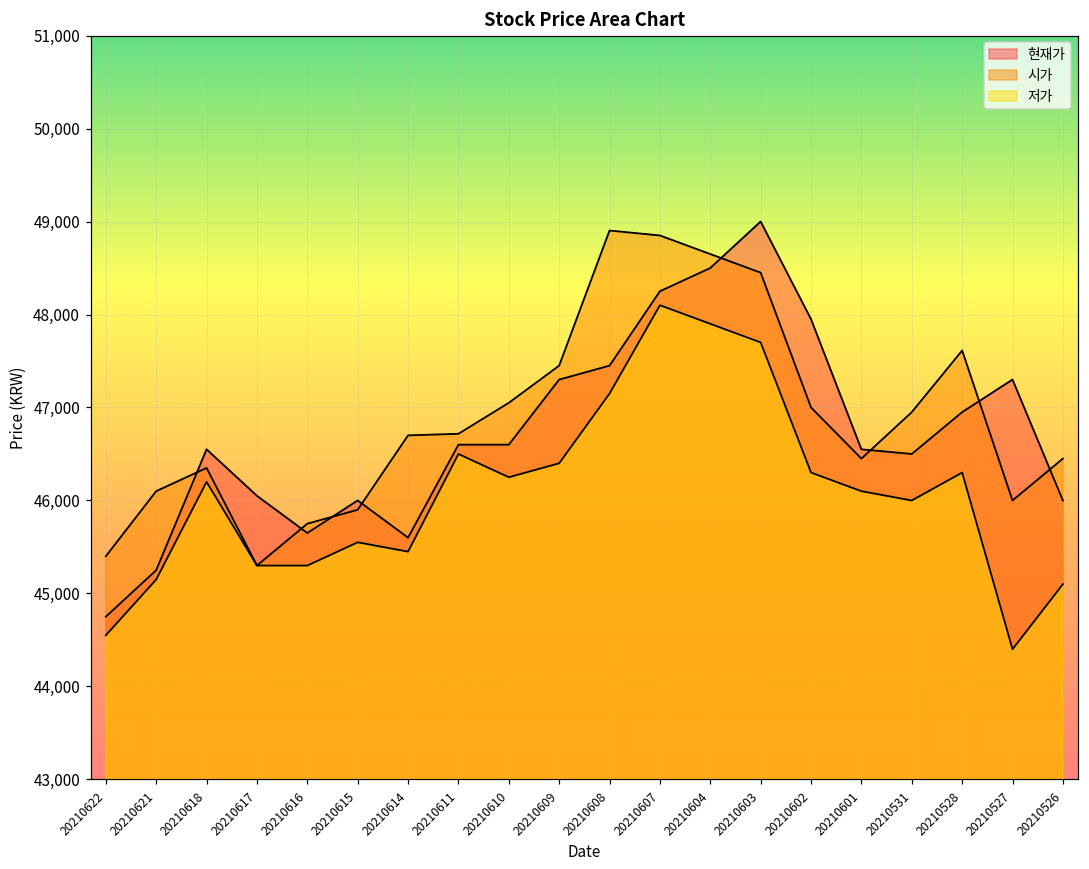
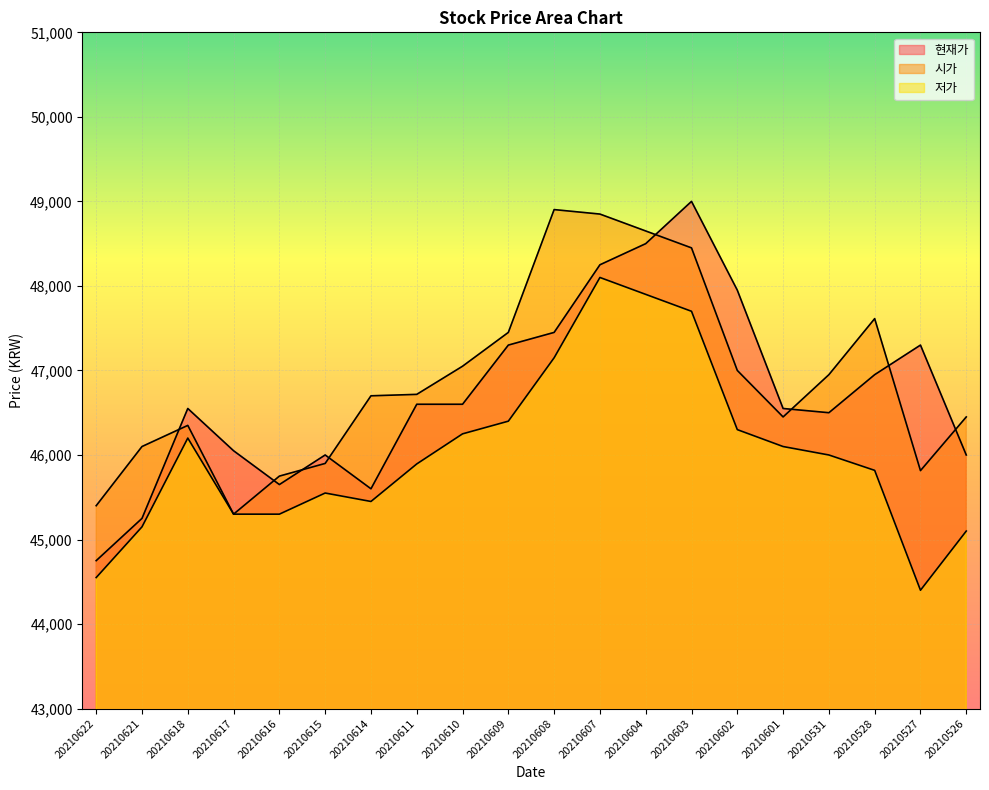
저가, 20210611: 46,500 -> 45,900
저가, 20210528: 46,300 -> 45,800
시가, 20210527: 46,000 -> 45,800
